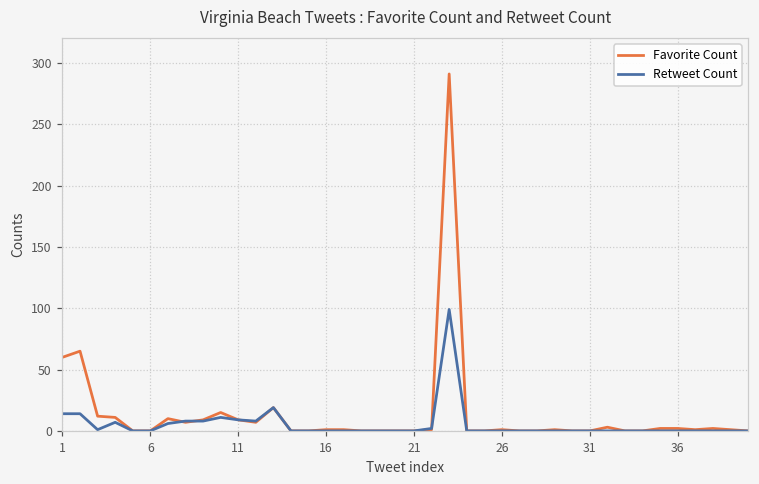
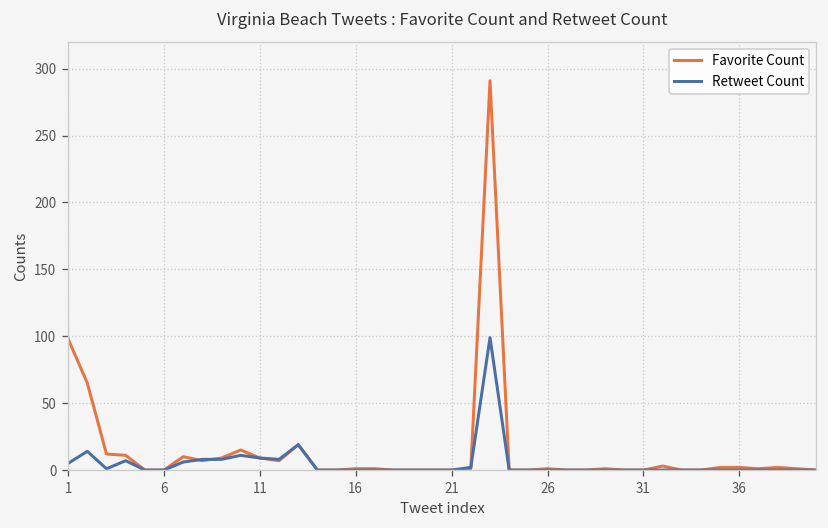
Favorite Count, 1: 60 -> 98
Retweet Count, 1: 14 -> 5
